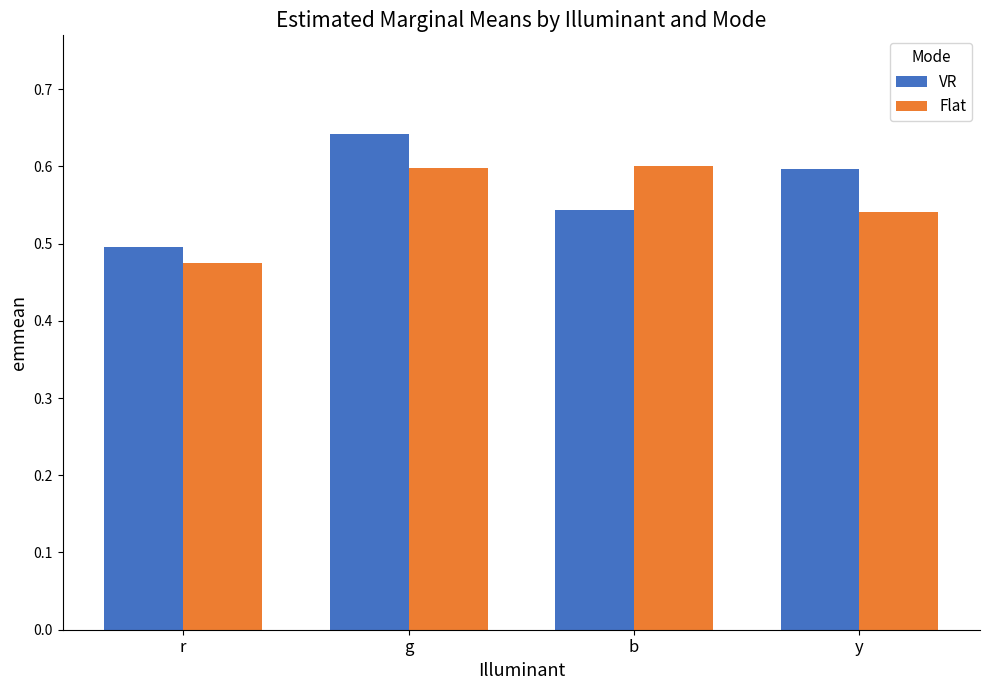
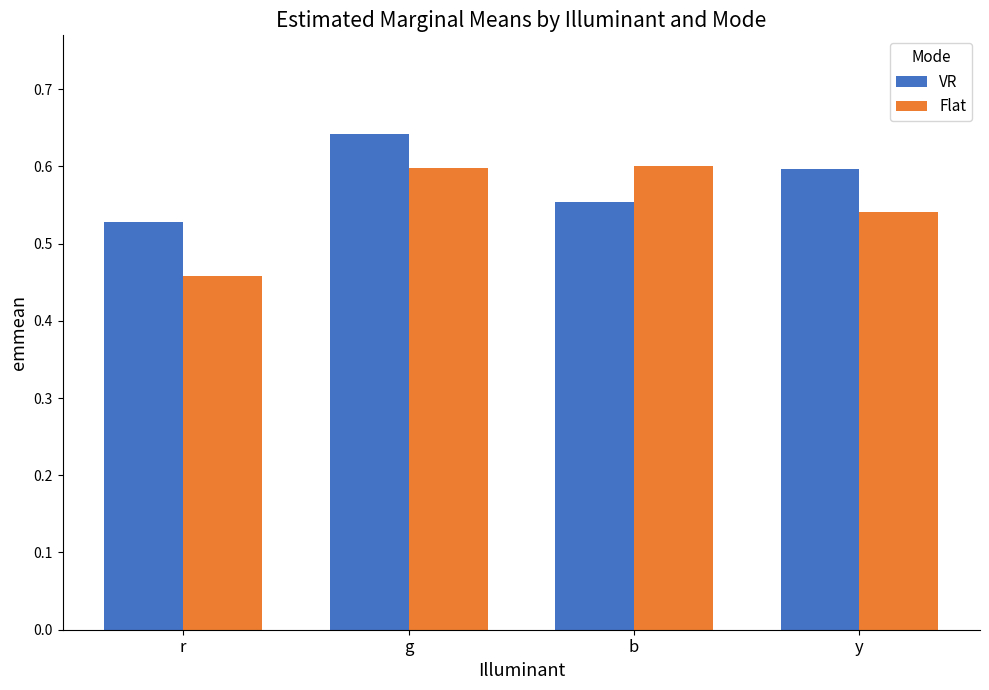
VR, r: 0.50 -> 0.53
Flat, r: 0.47 -> 0.46
VR, b: 0.54 -> 0.55
